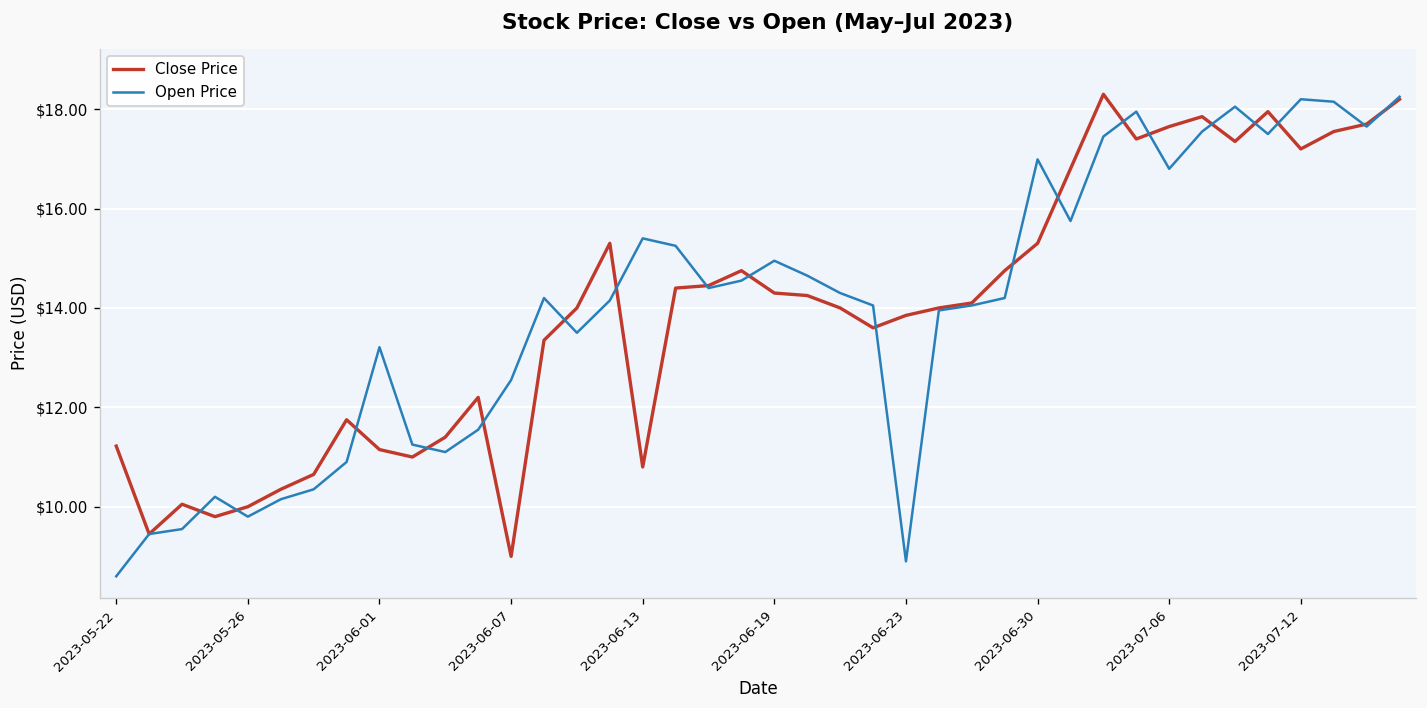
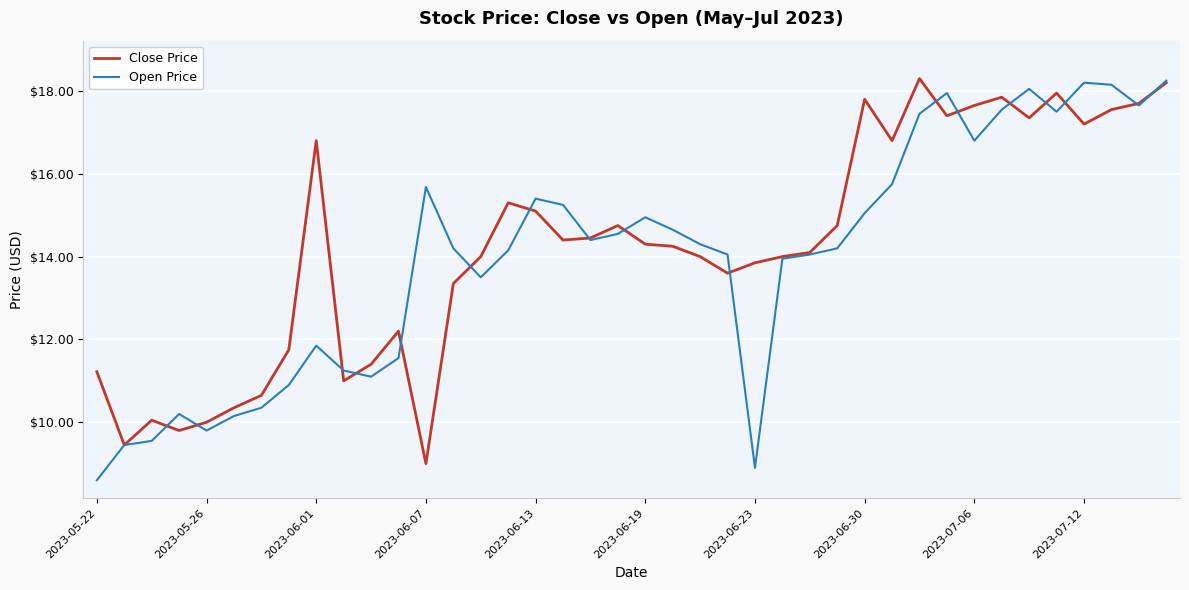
Close Price, 2023-06-01: $11.2 -> $16.8
Open Price, 2023-06-01: $13.2 -> $11.9
Open Price, 2023-06-07: $12.6 -> $15.7
Close Price, 2023-06-13: $10.8 -> $15.1
Close Price, 2023-06-30: $15.3 -> $17.8
Open Price, 2023-06-30: $17.0 -> $15.1
